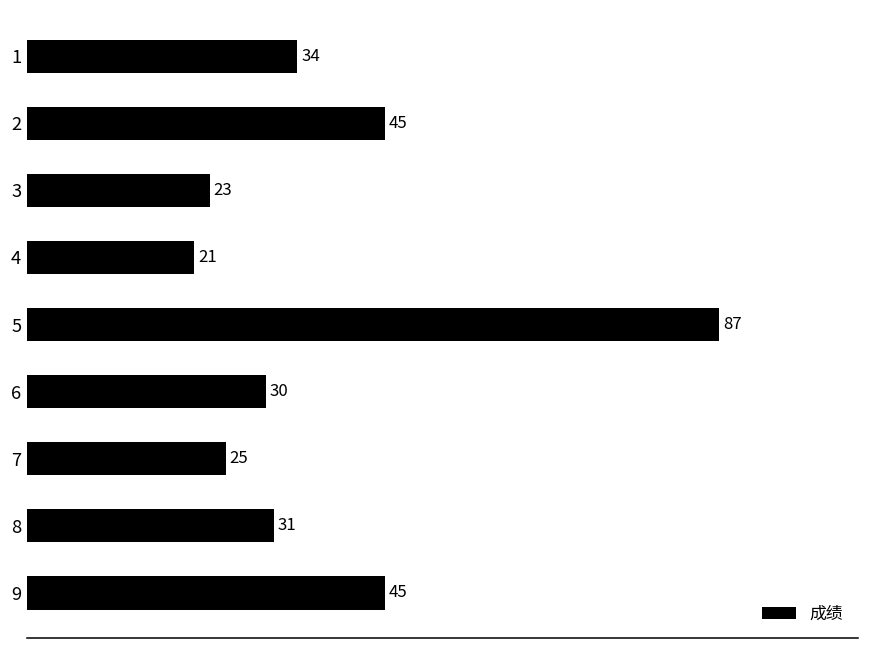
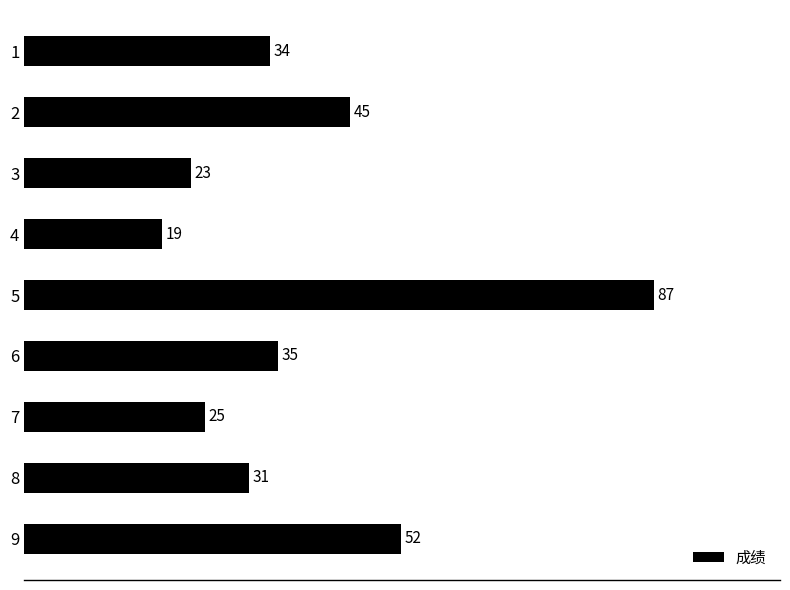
4: 21 -> 19
6: 30 -> 35
9: 45 -> 52
